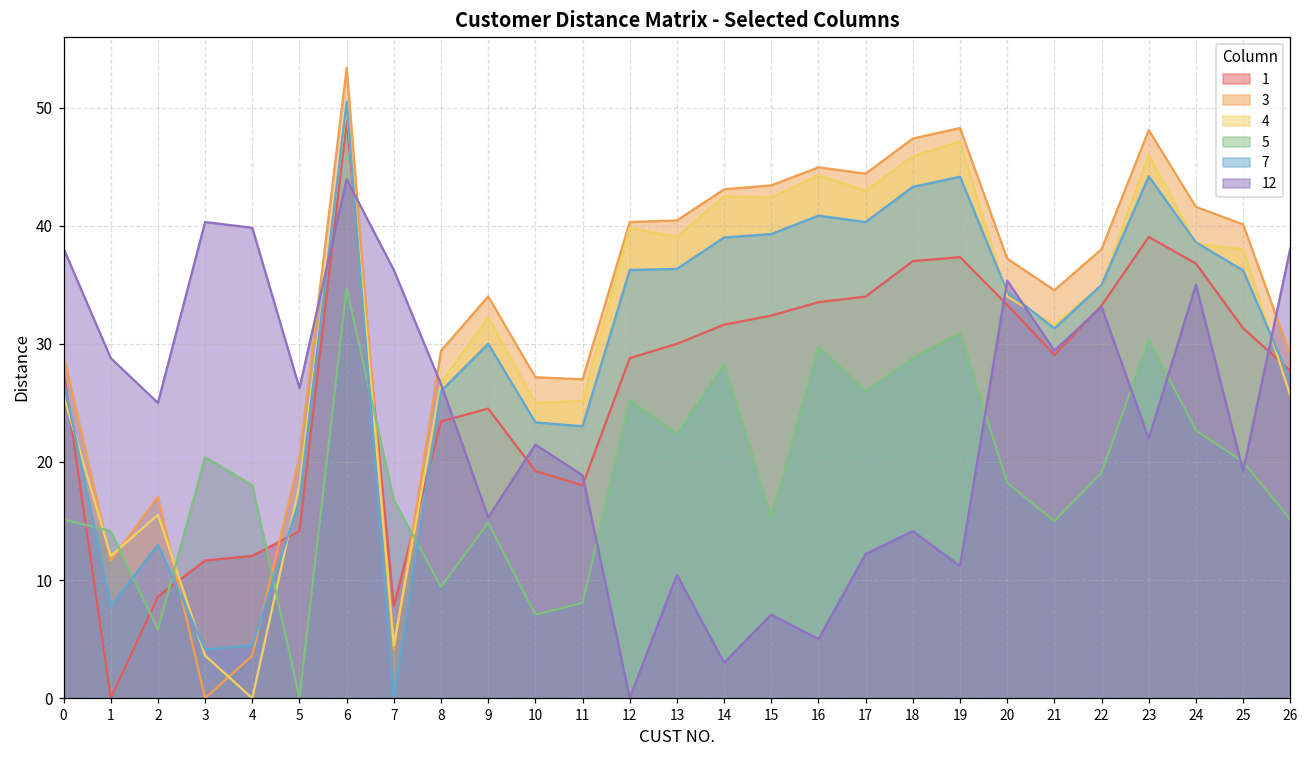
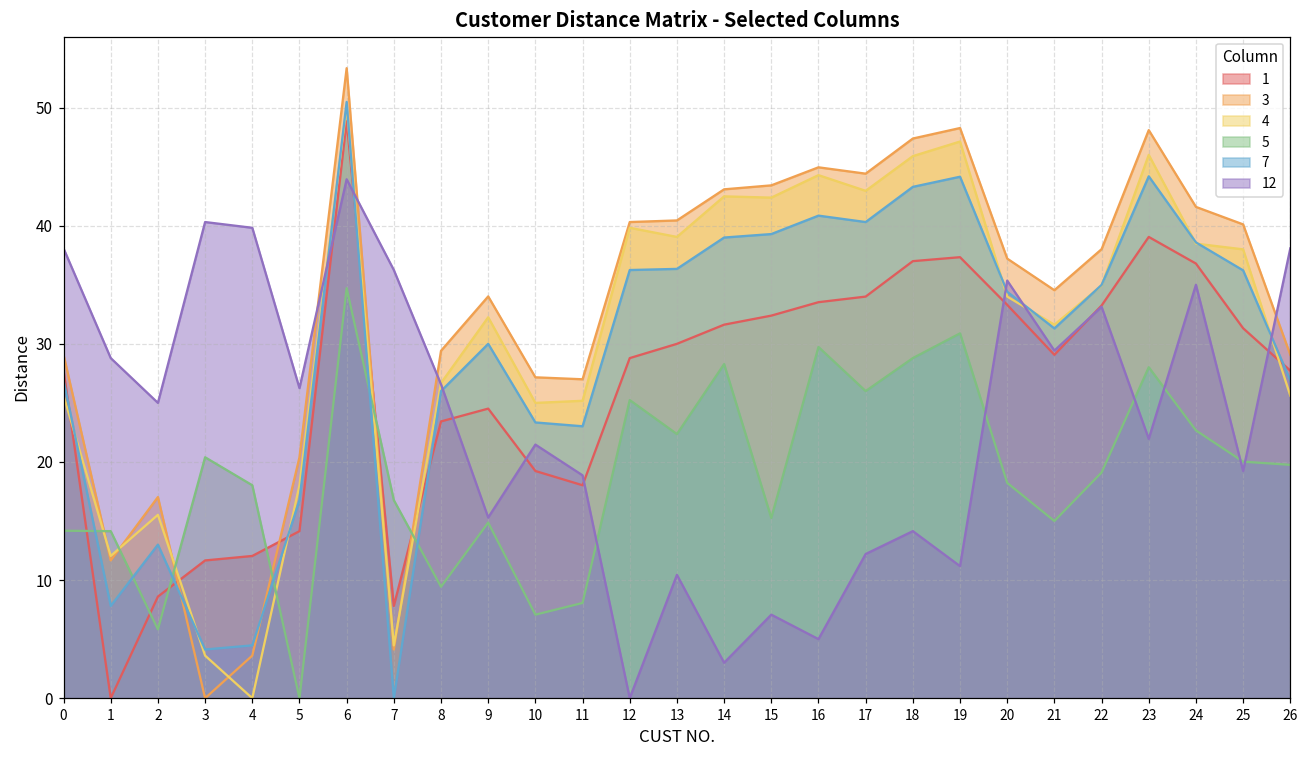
5, 0: 15.1 -> 14.2
5, 23: 30.4 -> 28.0
5, 26: 15.1 -> 19.8
